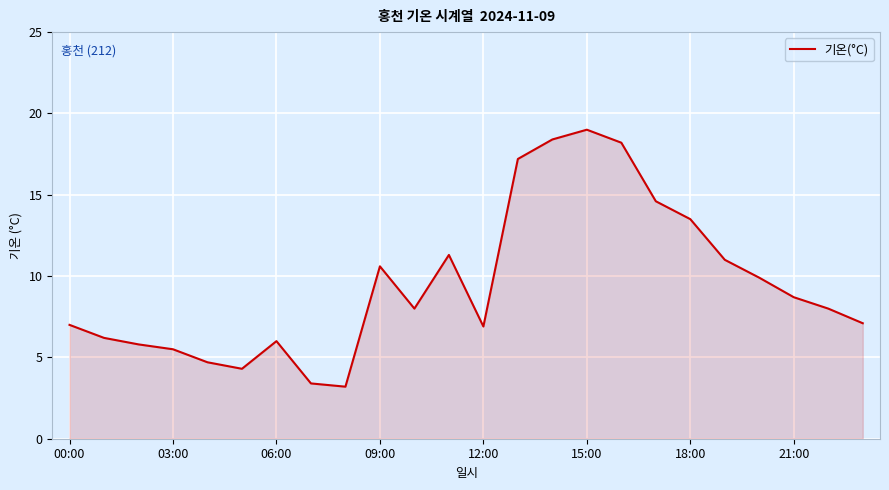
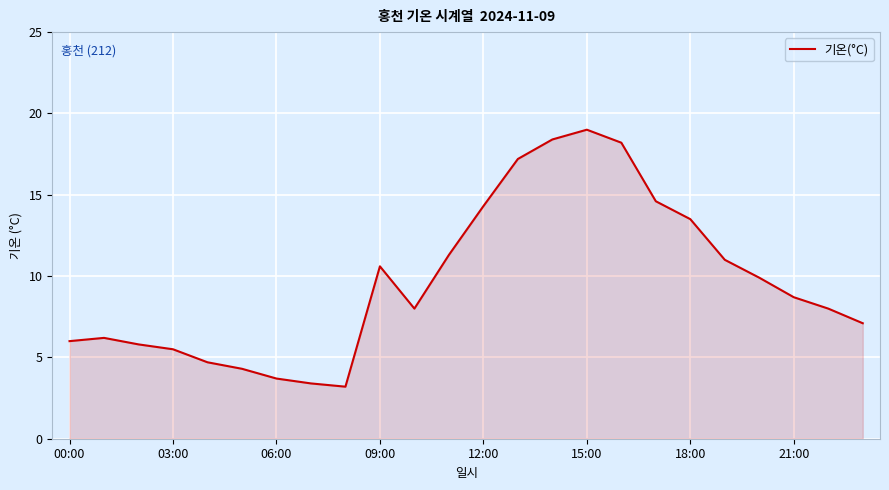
00:00: 7 -> 6
06:00: 6.0 -> 3.7
12:00: 6.9 -> 14.3
